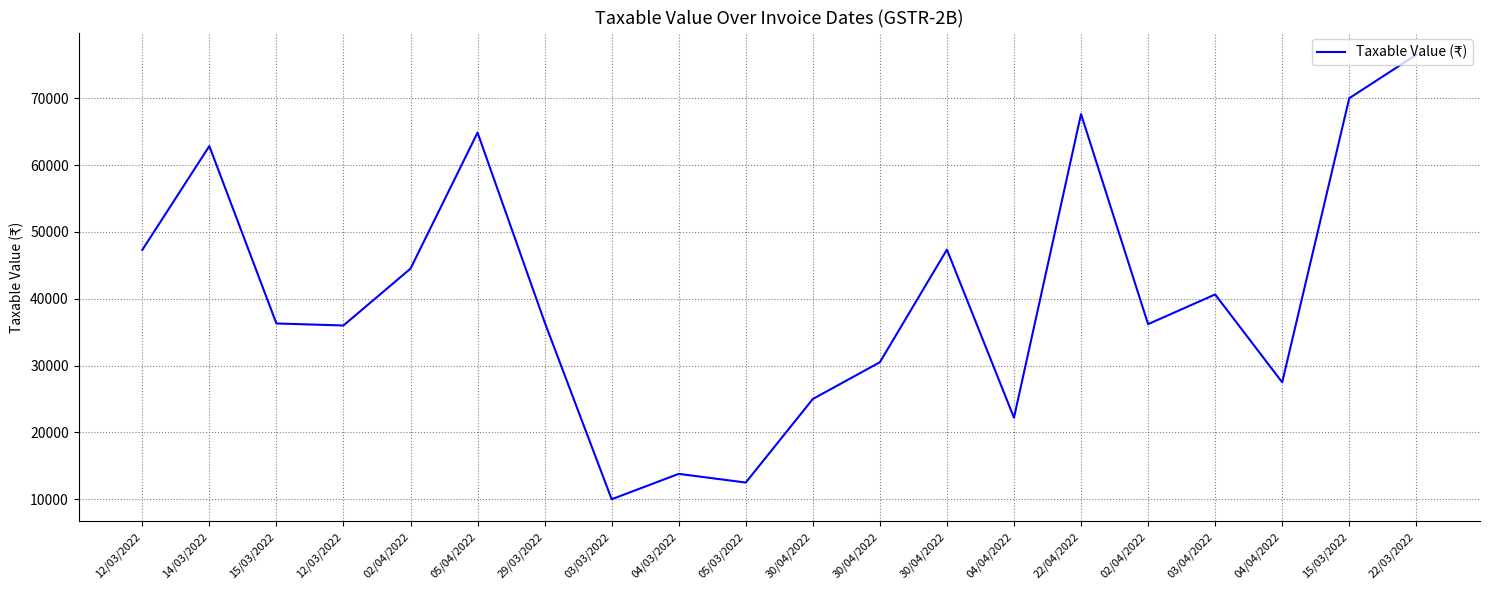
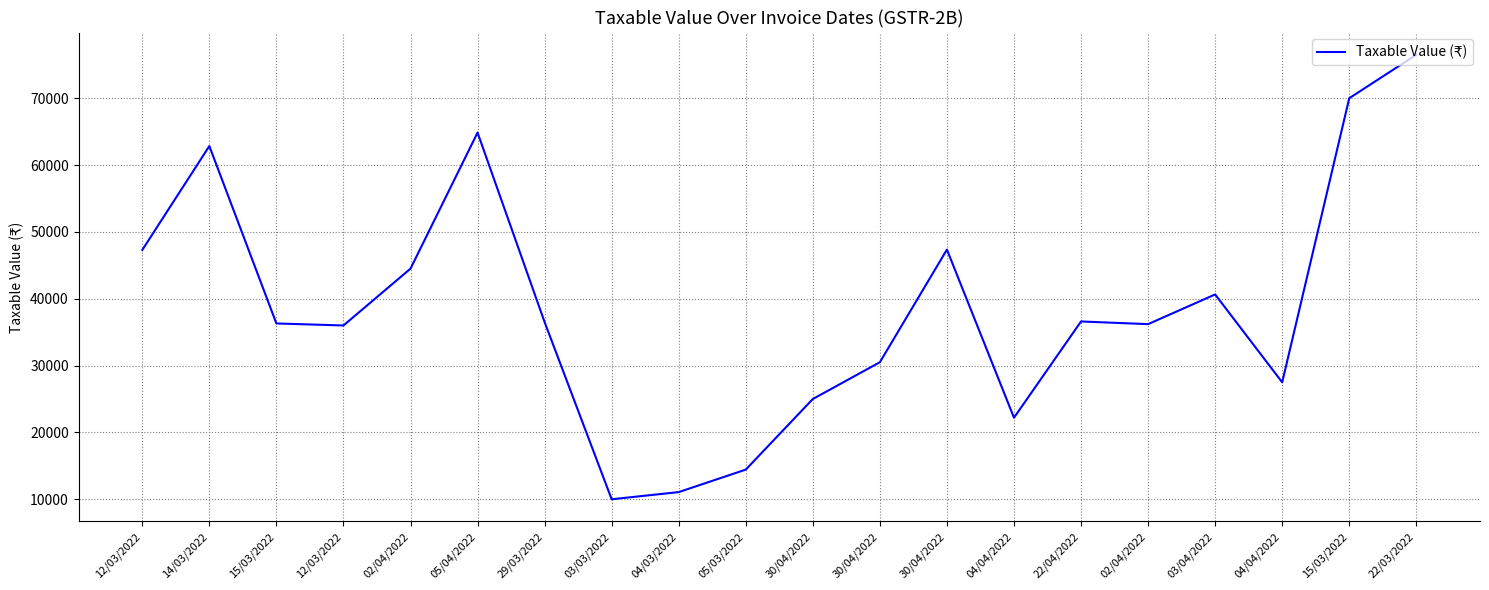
04/03/2022: 14000 -> 11000
05/03/2022: 13000 -> 14000
22/04/2022: 68000 -> 37000
